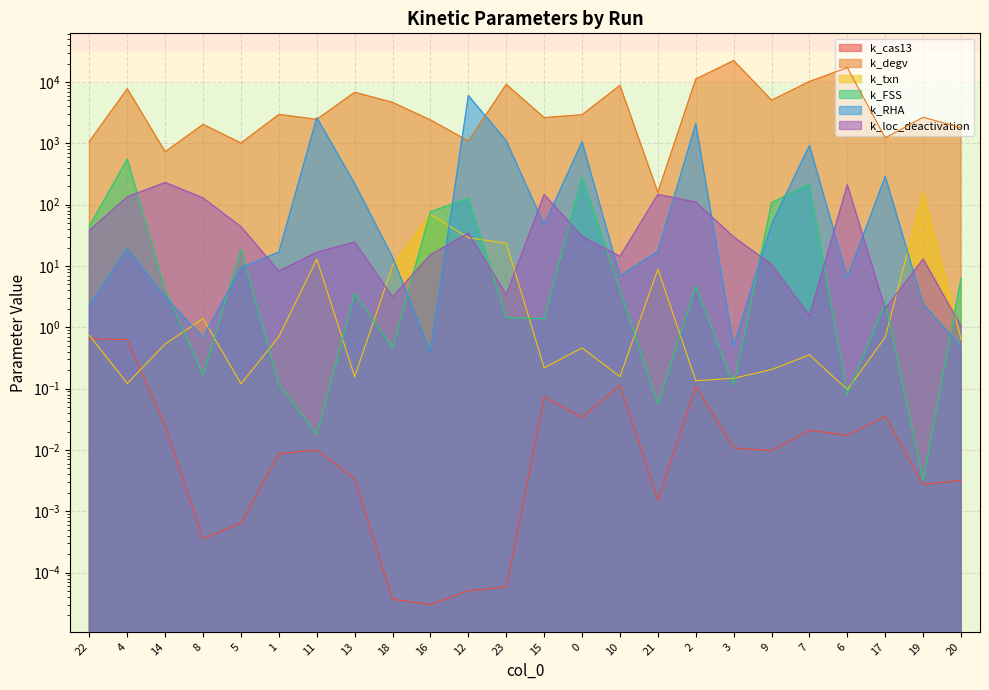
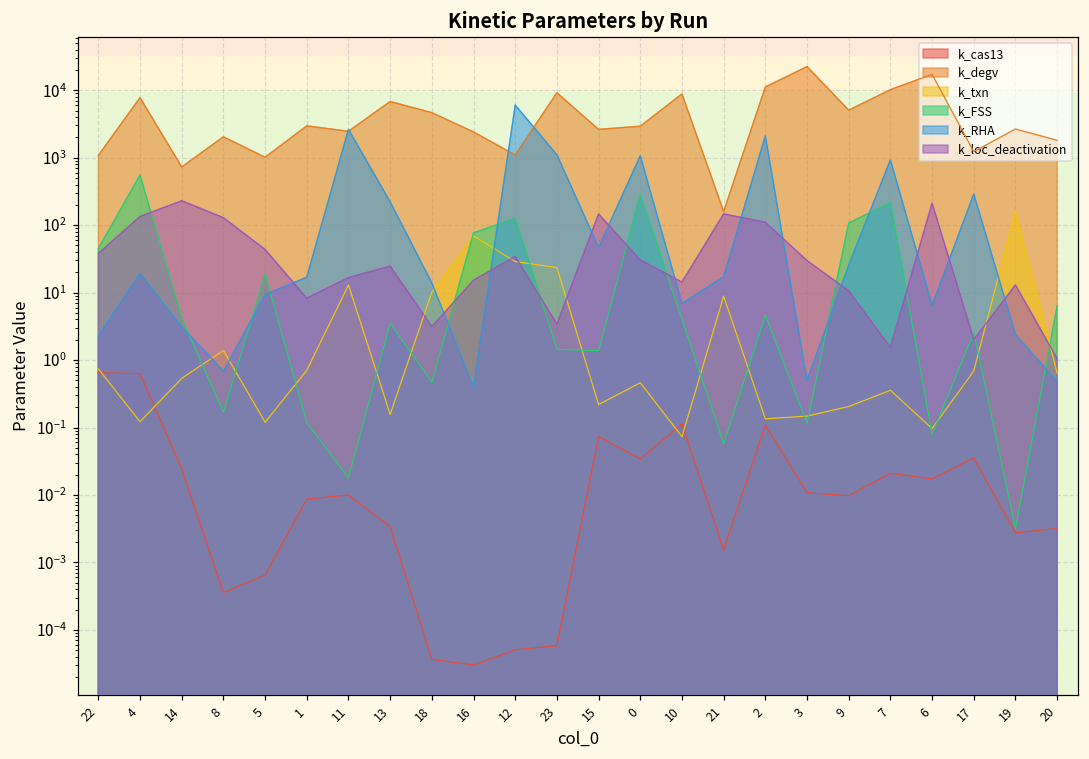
k_txn, 10: 0.16 -> 0.07
k_RHA, 9: 50 -> 25
